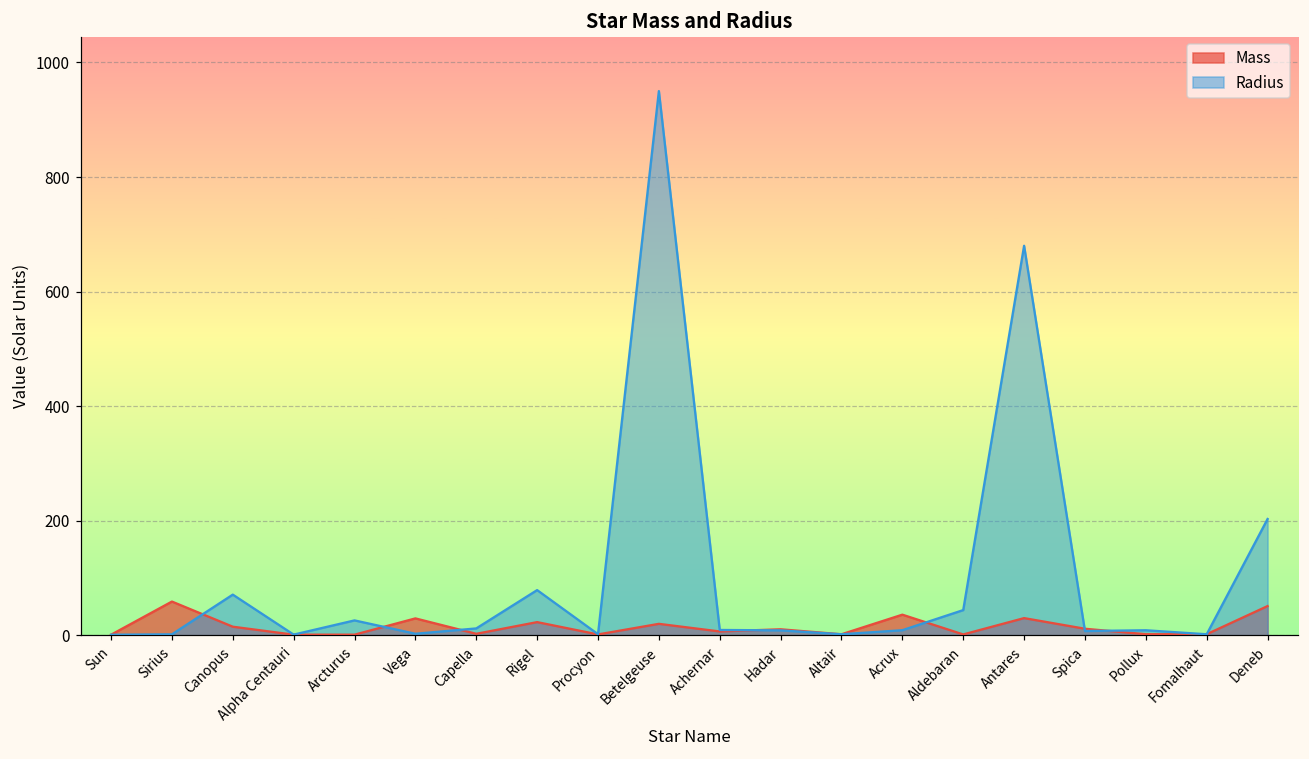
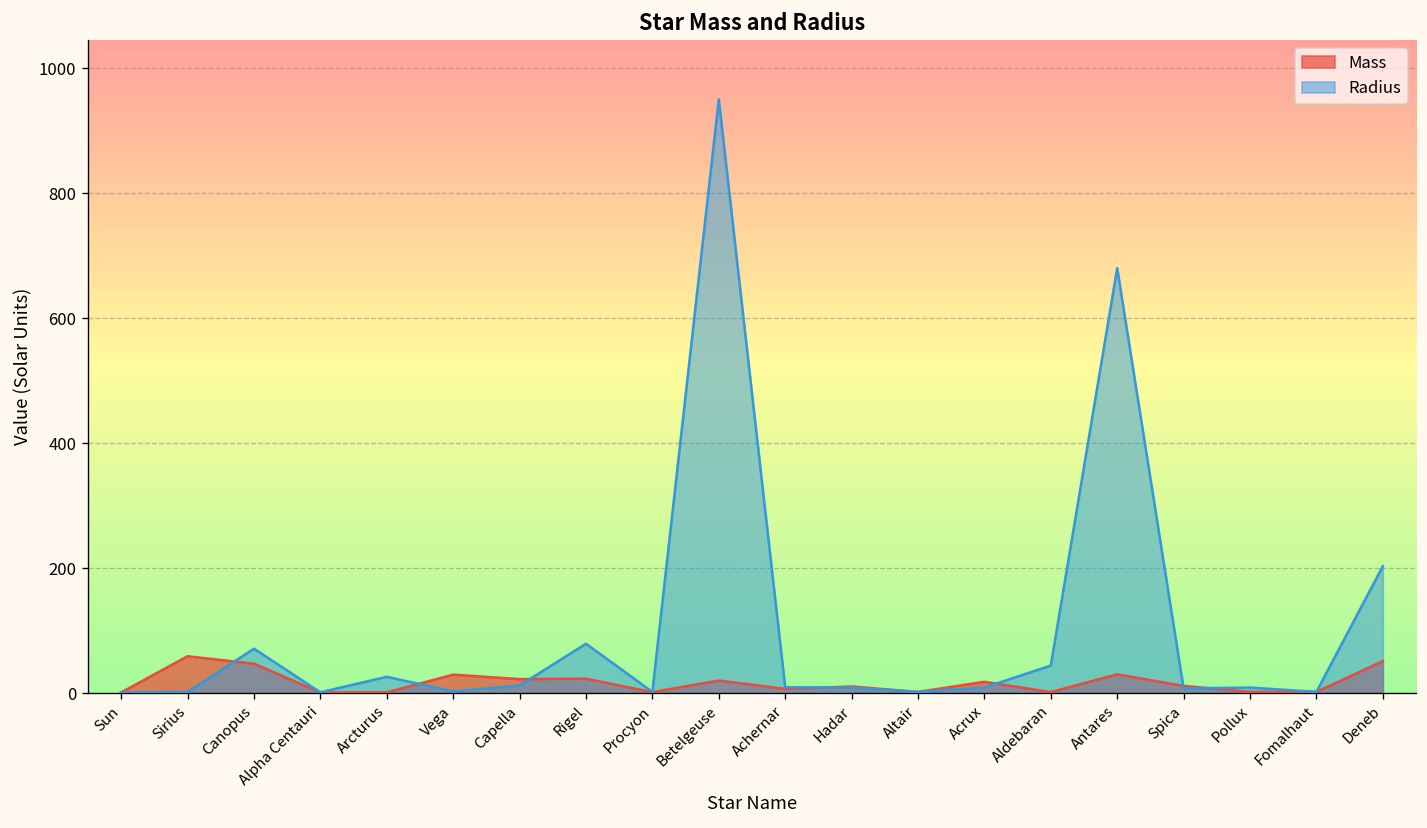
Mass, Canopus: 20 -> 50
Mass, Capella: 0 -> 20
Mass, Acrux: 40 -> 20
